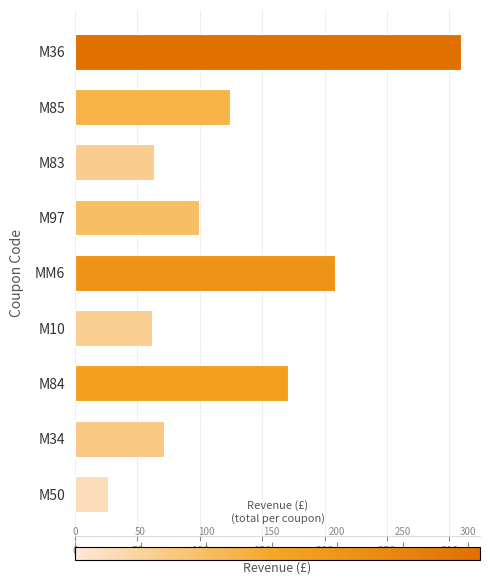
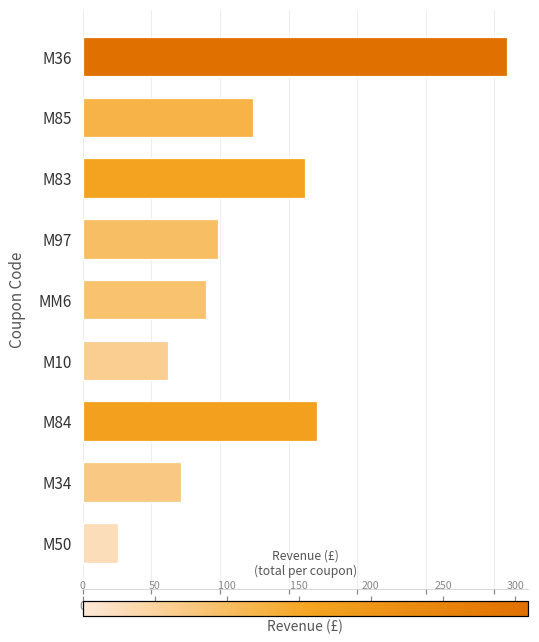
M83: 63 -> 162
MM6: 208 -> 90
